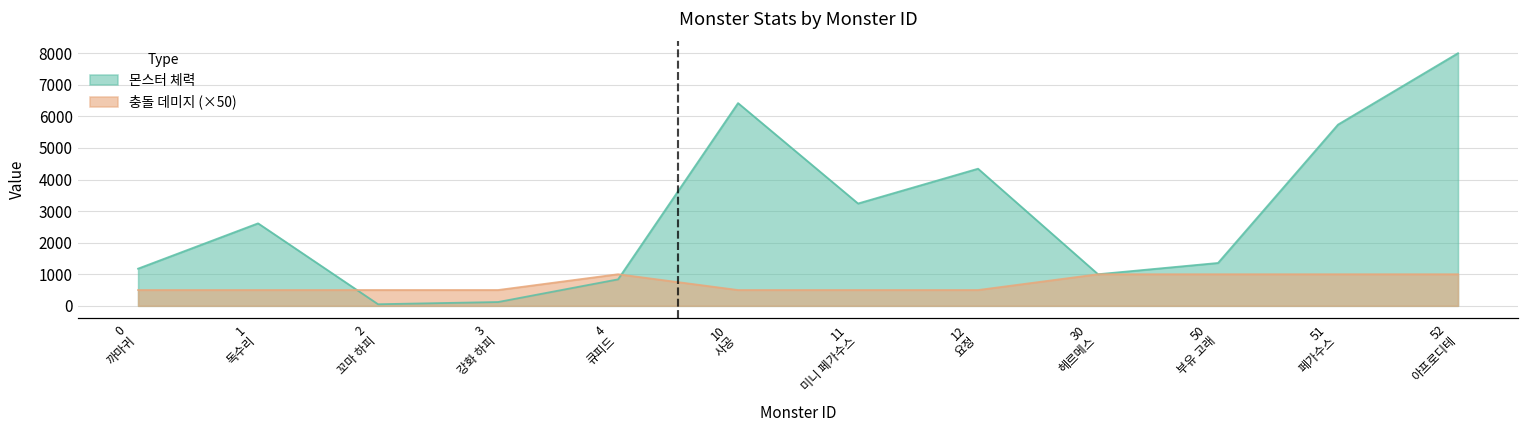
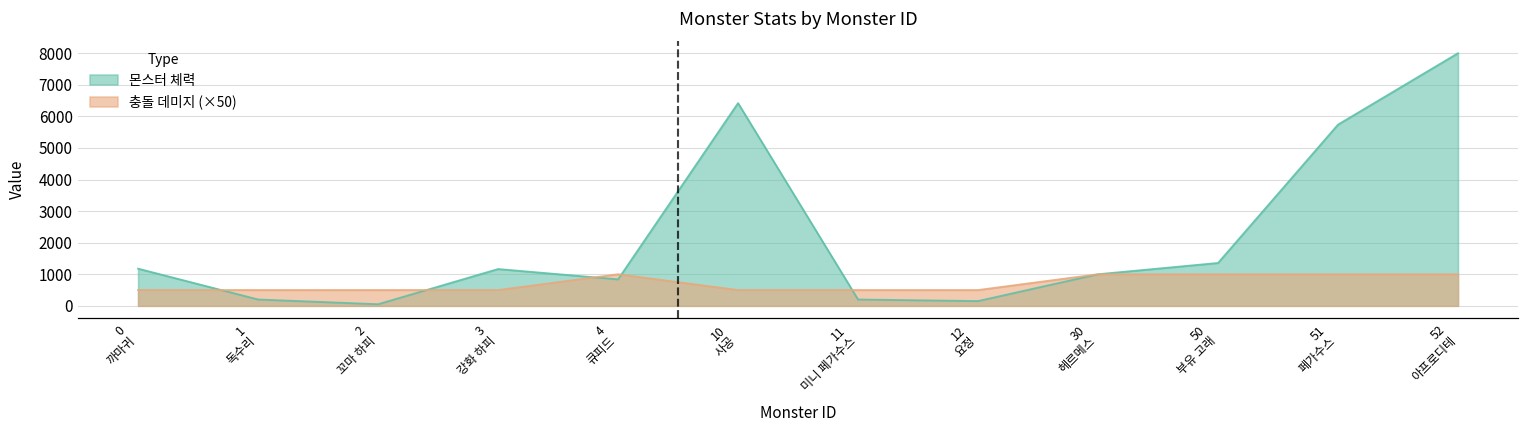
몬스터 체력, 1 독수리: 2600 -> 200
몬스터 체력, 3 강화 하피: 100 -> 1200
몬스터 체력, 11 미니 페가수스: 3200 -> 200
몬스터 체력, 12 요정: 4300 -> 200
